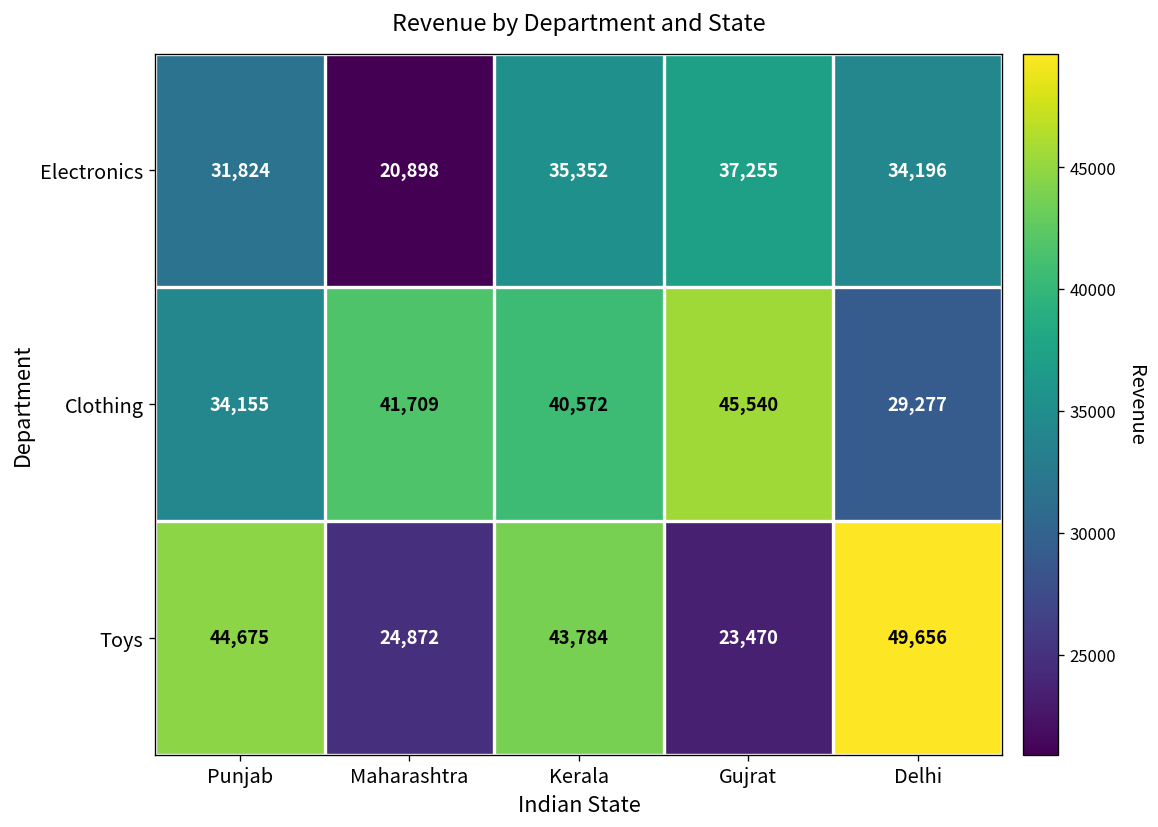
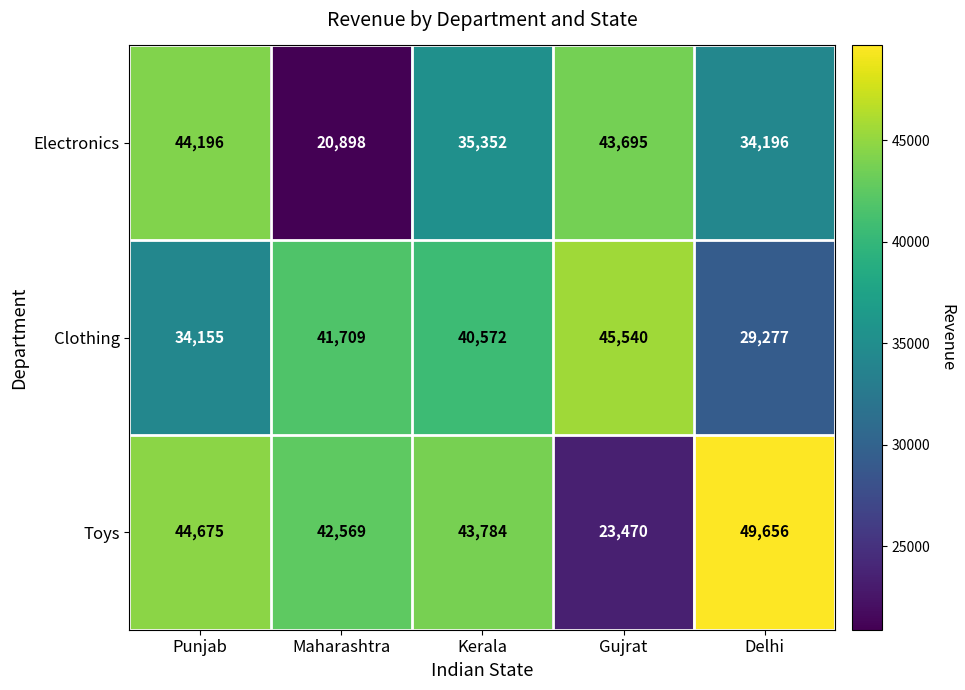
Electronics, Punjab: 31,824 -> 44,196
Electronics, Gujrat: 37,255 -> 43,695
Toys, Maharashtra: 24,872 -> 42,569
